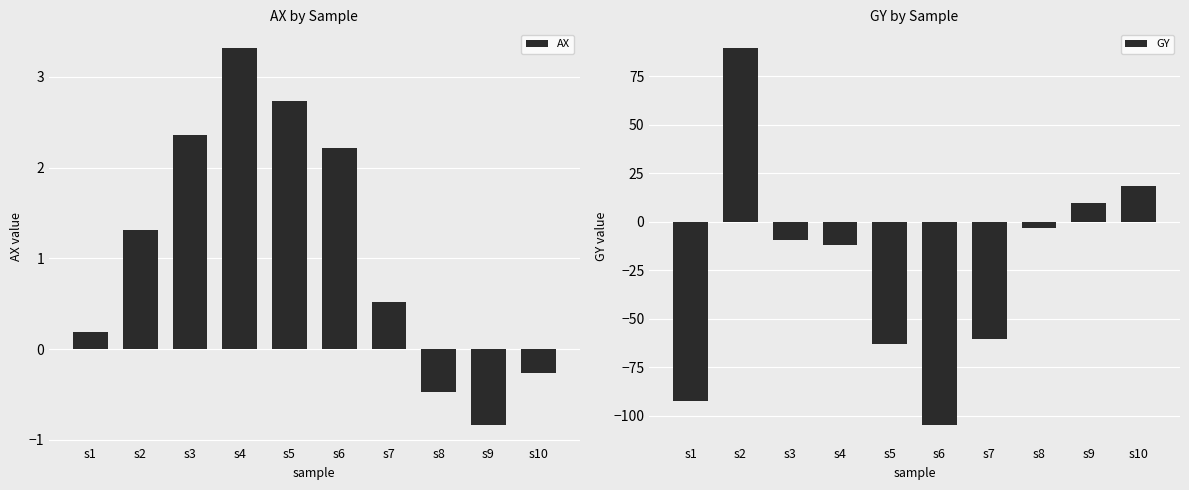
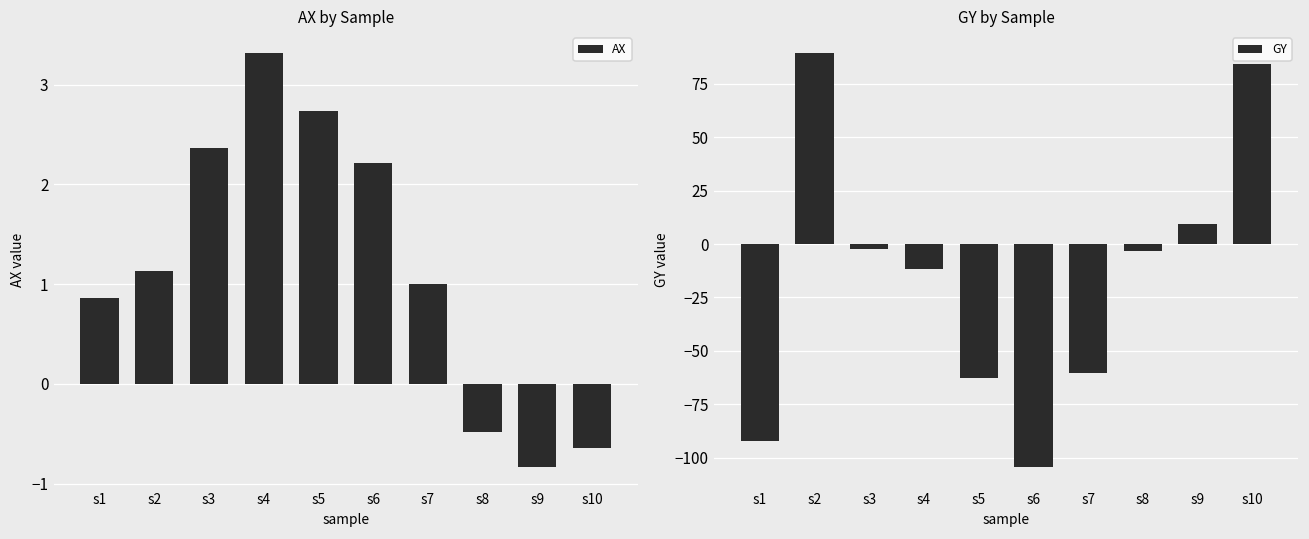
AX by Sample, s1: 0.2 -> 0.9
AX by Sample, s2: 1.3 -> 1.1
AX by Sample, s7: 0.5 -> 1.0
AX by Sample, s10: -0.3 -> -0.6
GY by Sample, s3: -9 -> -2
GY by Sample, s10: 19 -> 84
